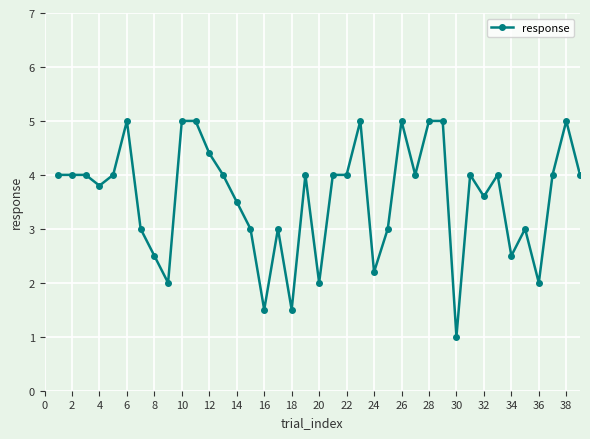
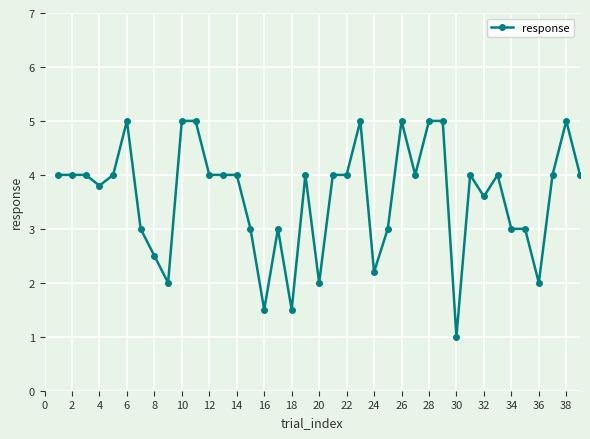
12: 4.4 -> 4.0
14: 3.5 -> 4.0
34: 2.5 -> 3.0
